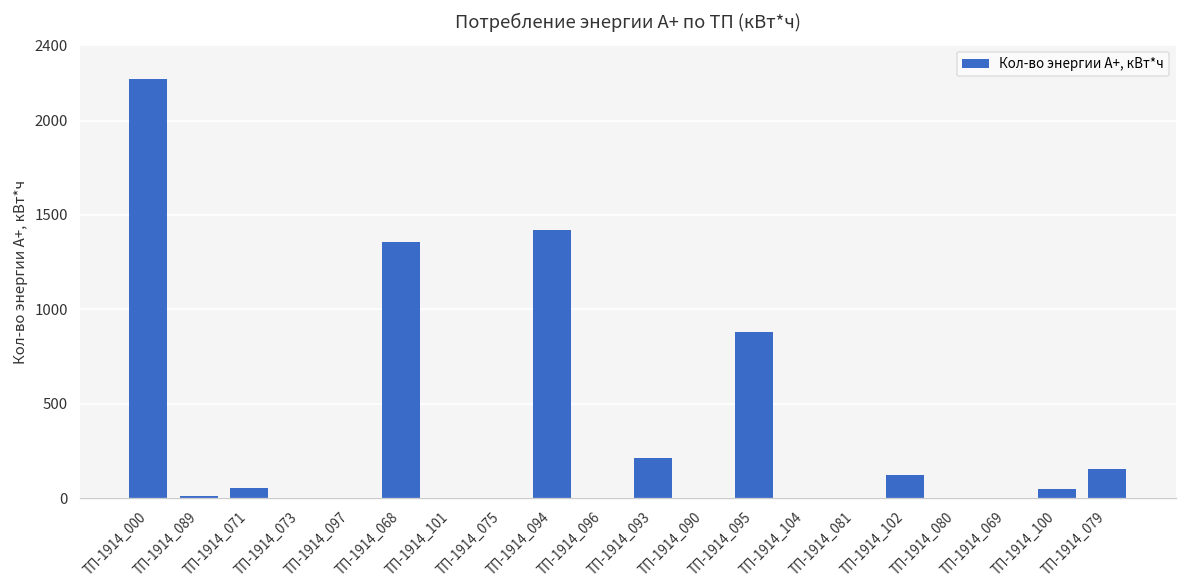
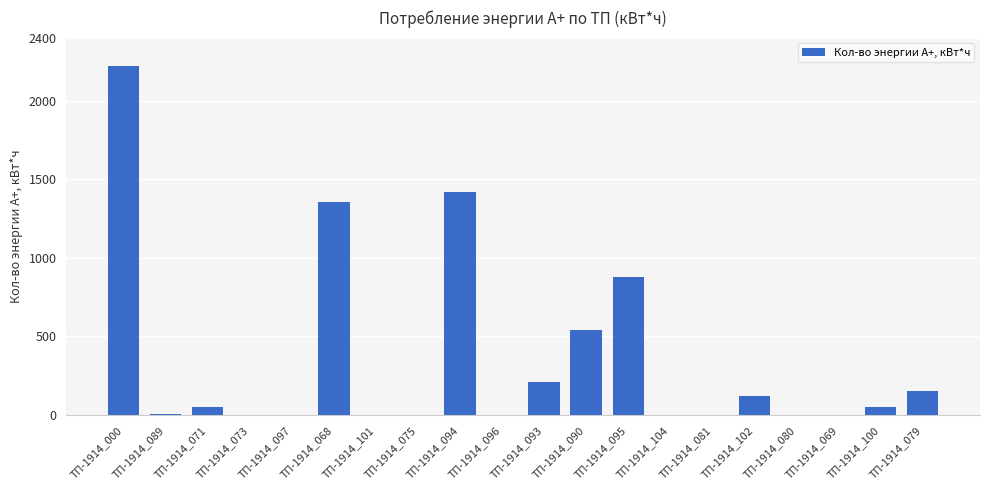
ТП-1914_090: 0 -> 540
